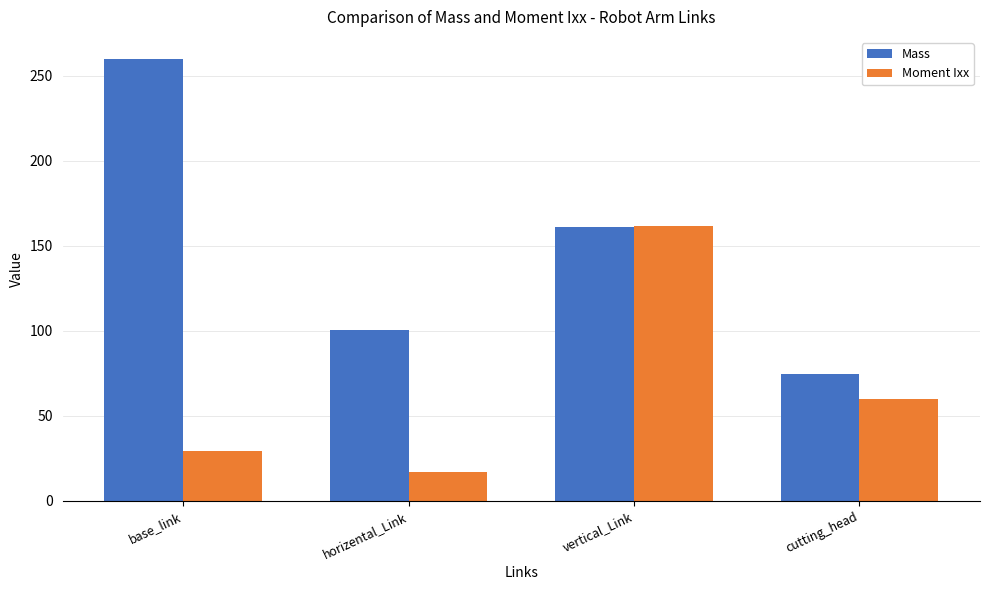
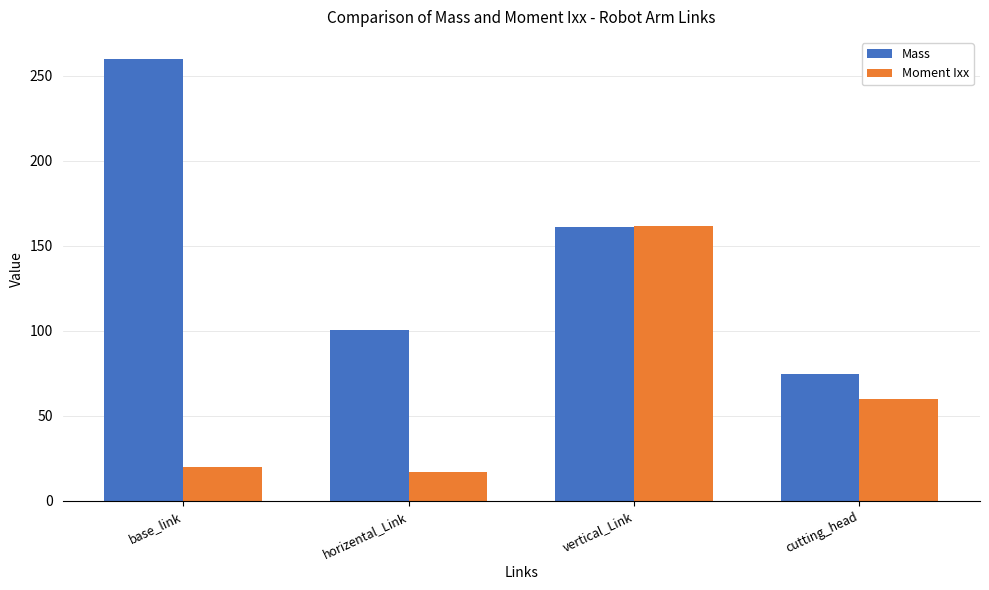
Moment Ixx, base_link: 29 -> 20
